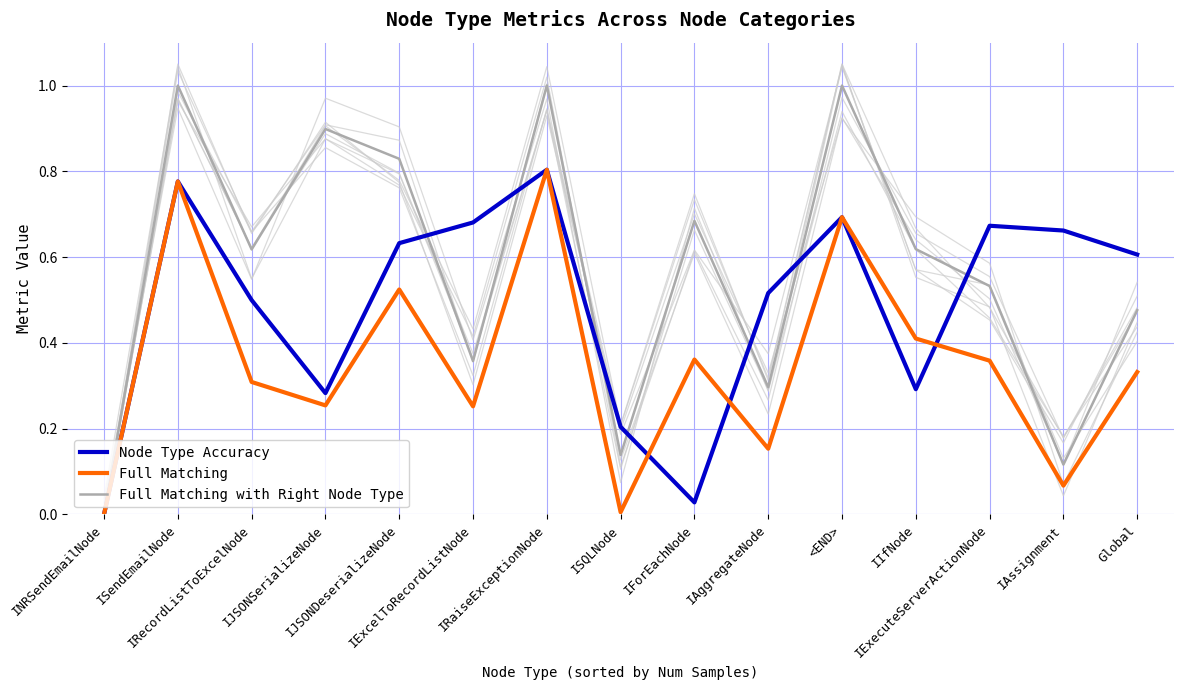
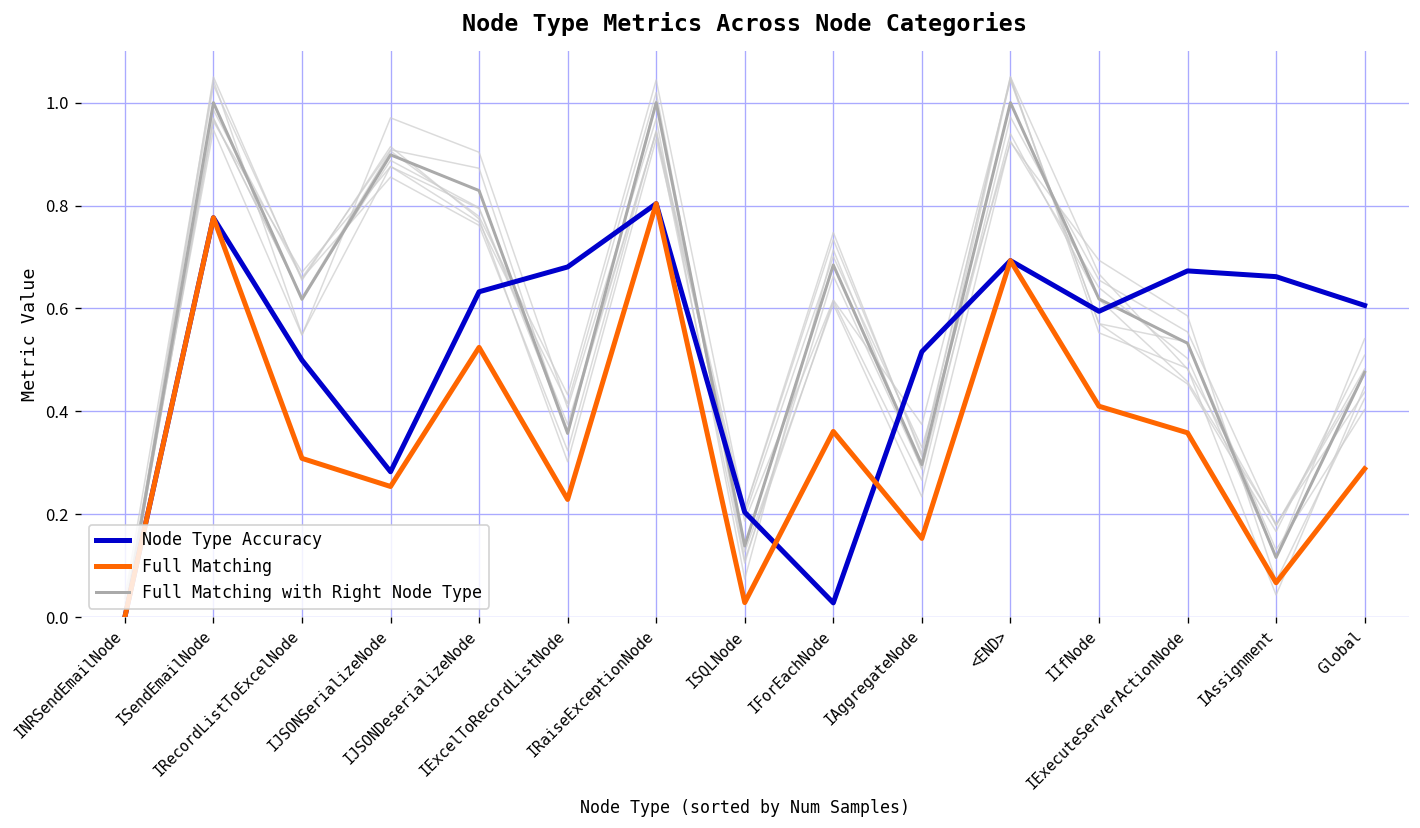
Full Matching, IExcelToRecordListNode: 0.25 -> 0.23
Full Matching, ISQLNode: 0.00 -> 0.03
Node Type Accuracy, IIfNode: 0.29 -> 0.59
Full Matching, Global: 0.33 -> 0.29
